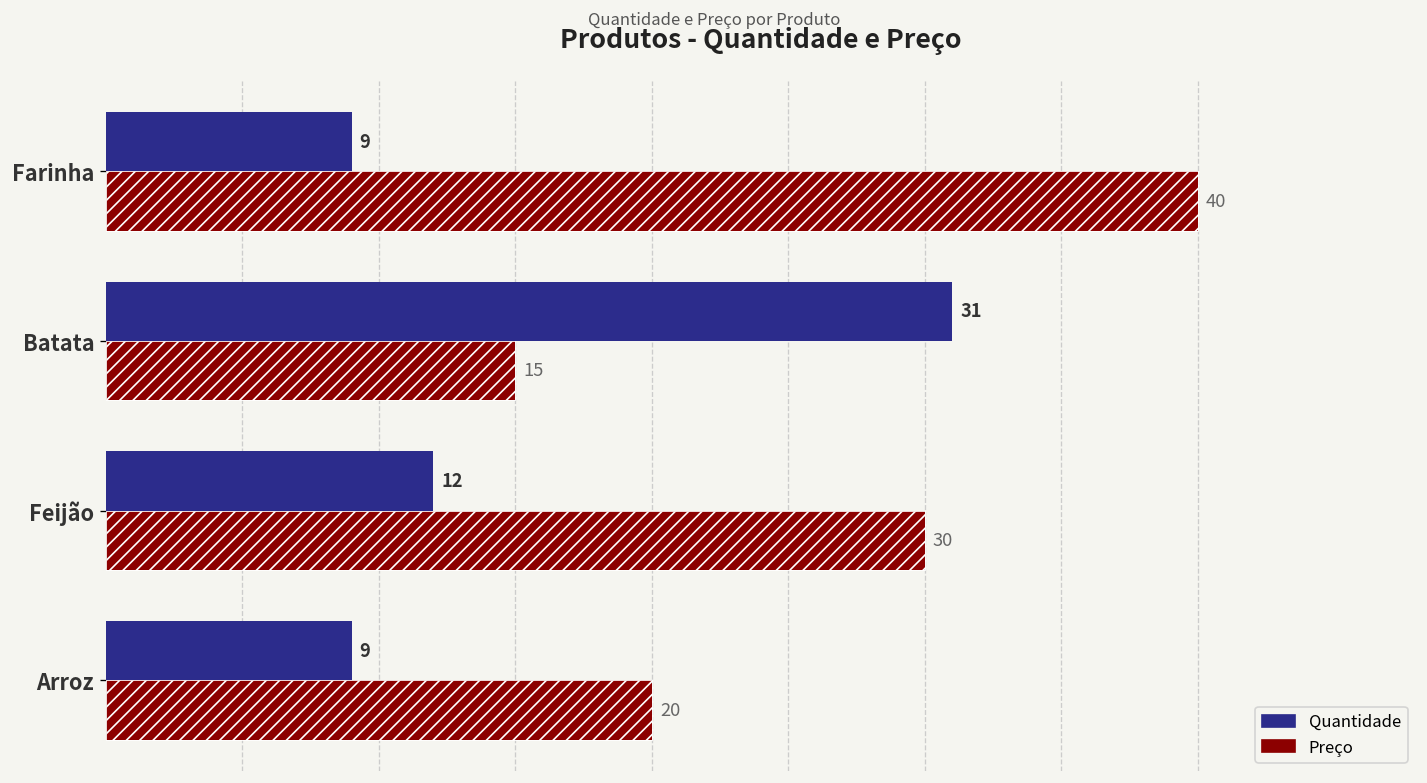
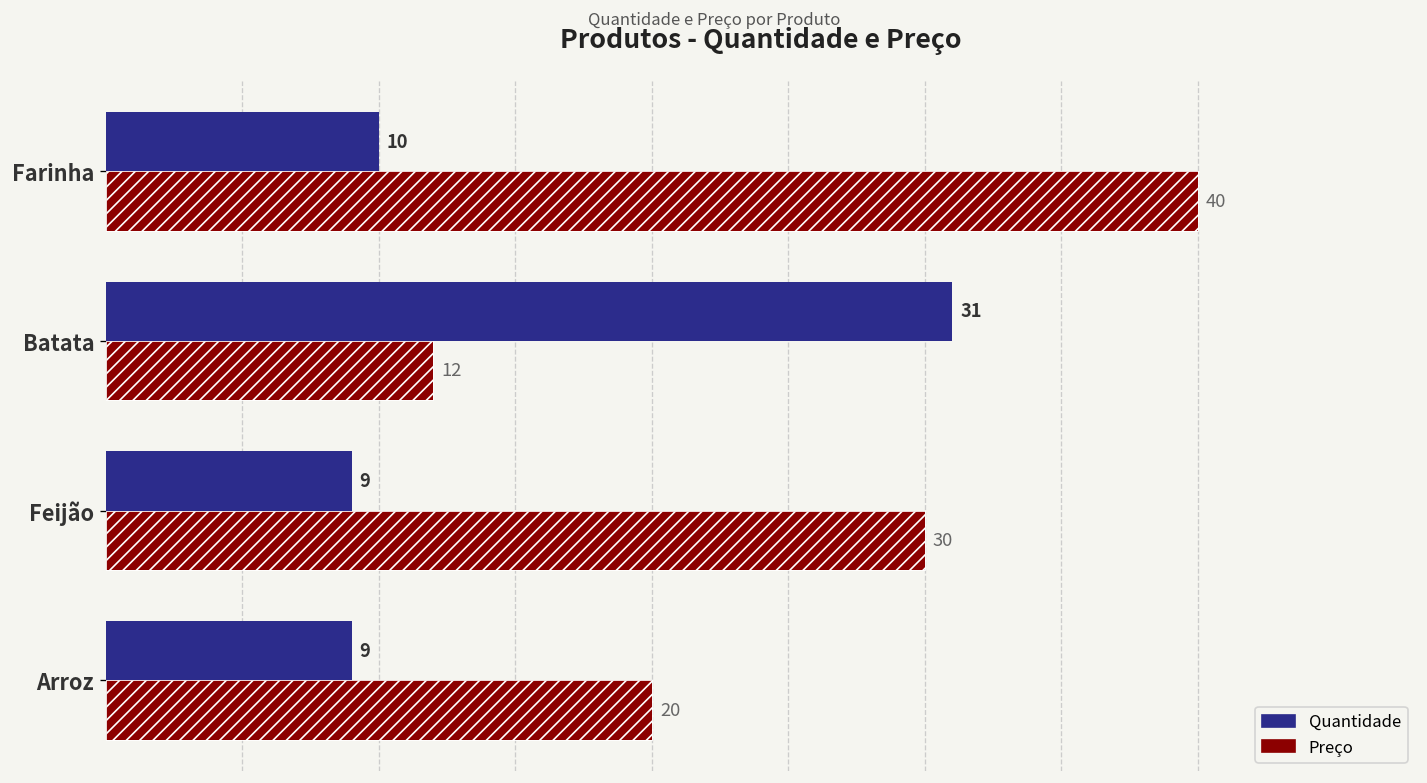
Quantidade, Farinha: 9 -> 10
Preço, Batata: 15 -> 12
Quantidade, Feijão: 12 -> 9
